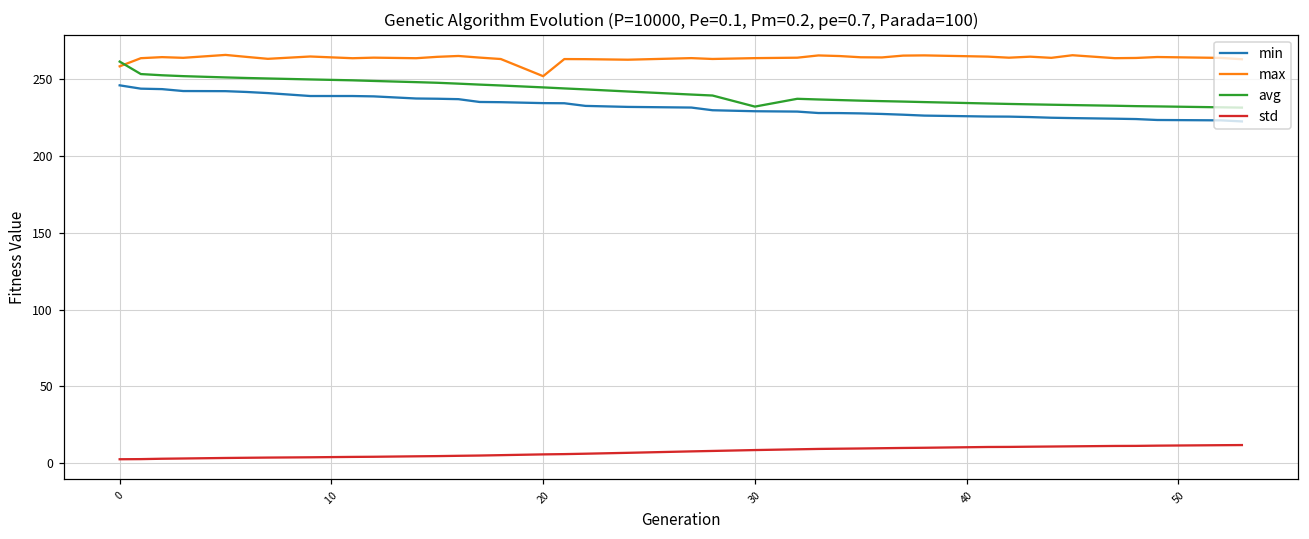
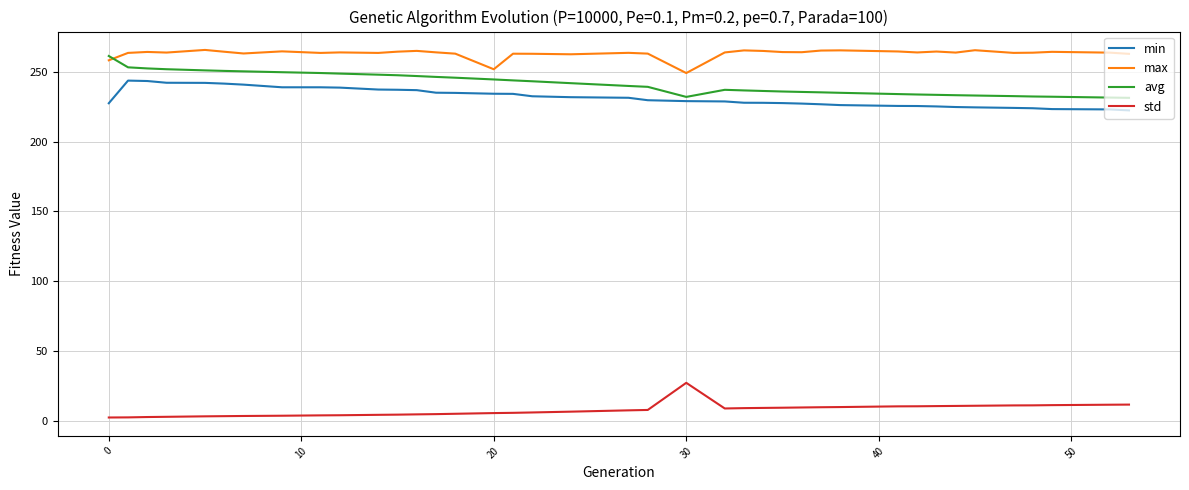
min, 0: 246 -> 227
max, 30: 263 -> 249
std, 30: 9 -> 27
